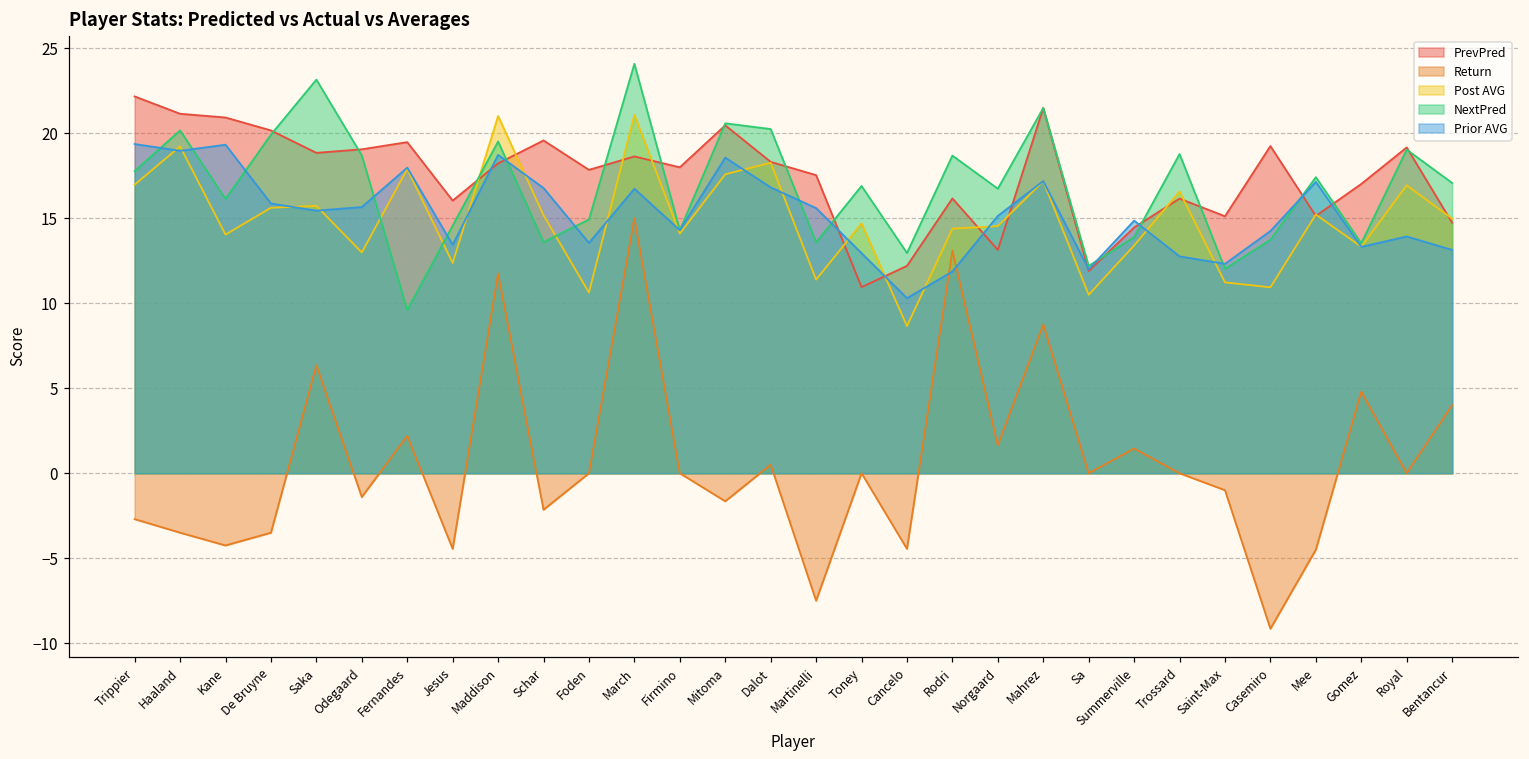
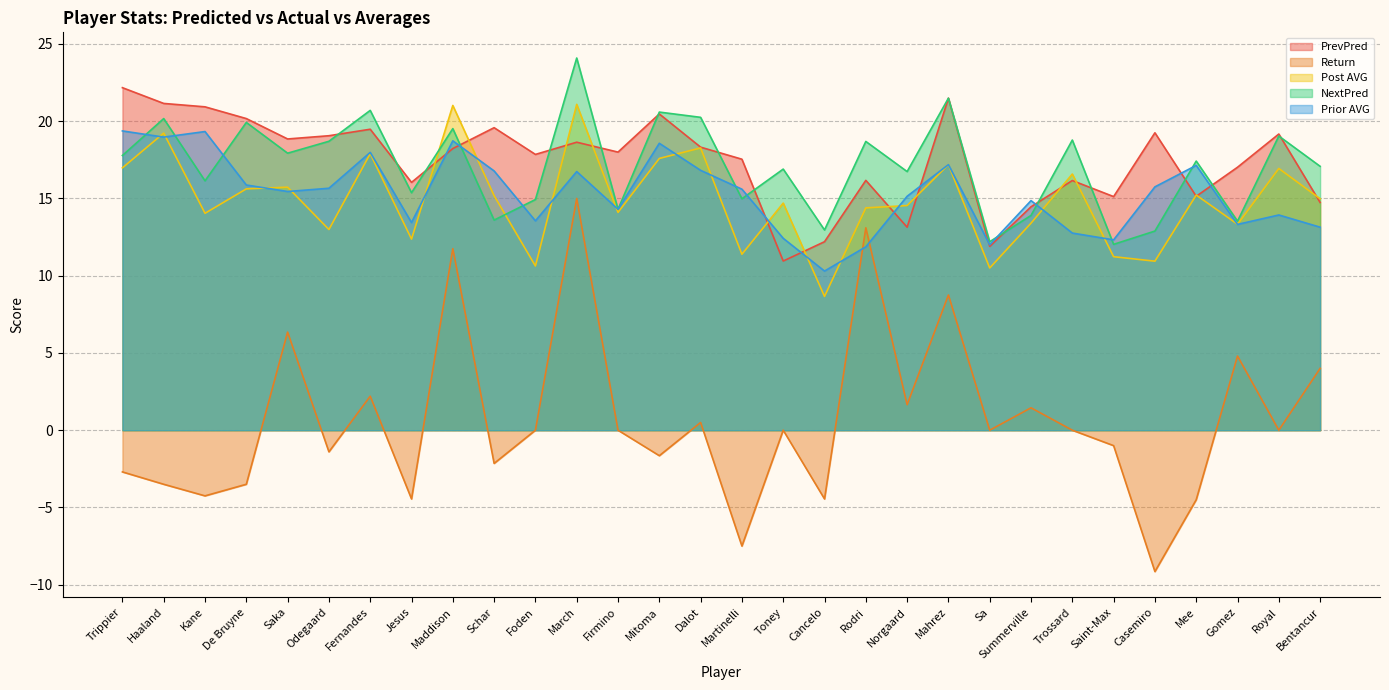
NextPred, Saka: 23.2 -> 17.9
NextPred, Fernandes: 9.6 -> 20.7
NextPred, Jesus: 14.6 -> 15.4
NextPred, Martinelli: 13.6 -> 15.0
Prior AVG, Toney: 13.0 -> 12.4
NextPred, Casemiro: 13.7 -> 12.9
Prior AVG, Casemiro: 14.3 -> 15.8
